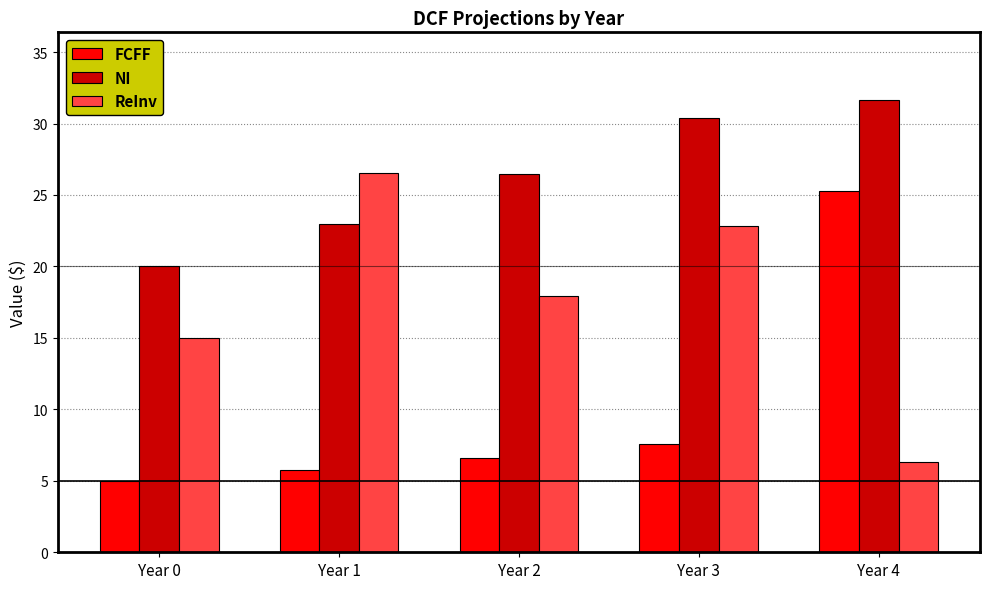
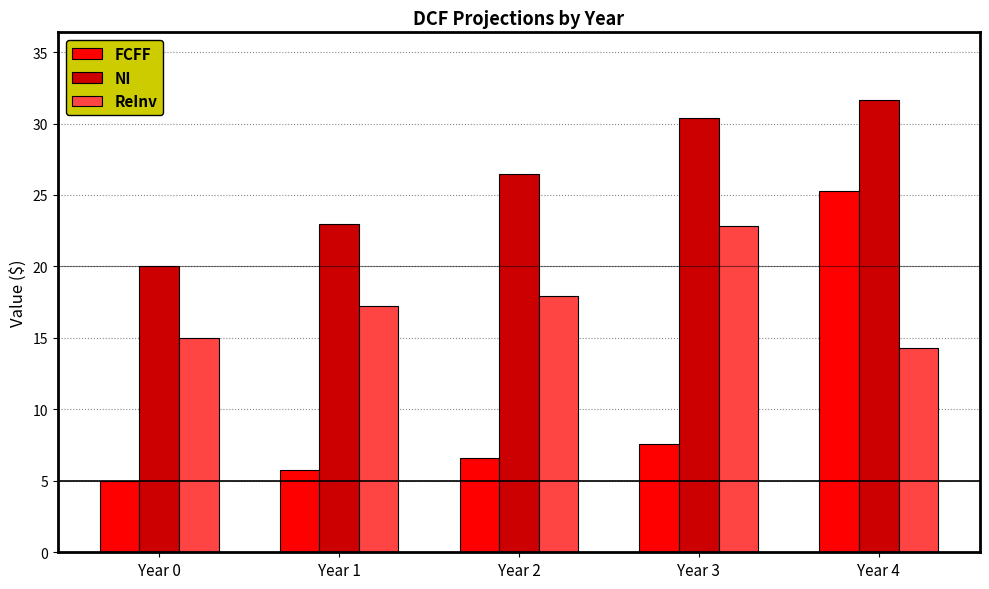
ReInv, Year 1: 26.6 -> 17.3
ReInv, Year 4: 6.3 -> 14.3
